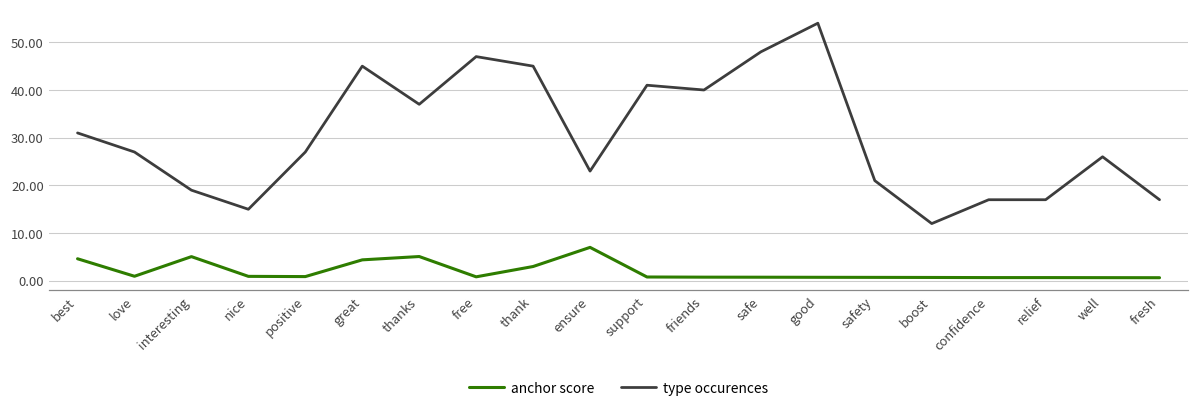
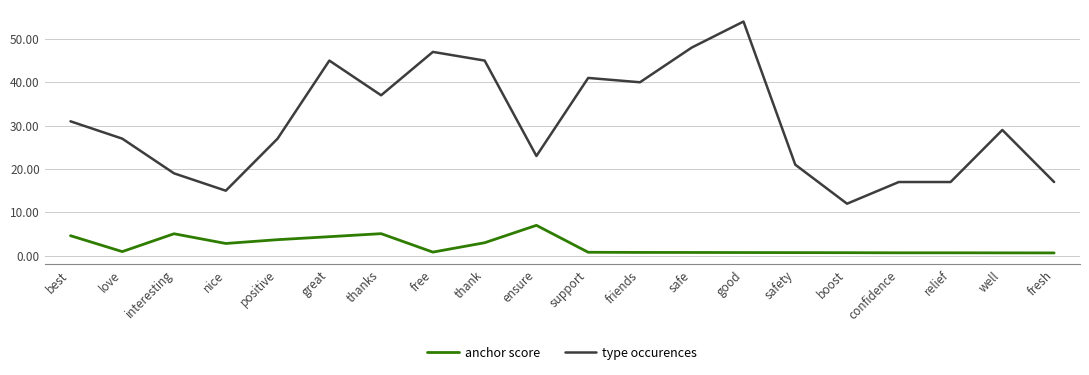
anchor score, nice: 1 -> 3
anchor score, positive: 1 -> 4
type occurences, well: 26 -> 29
